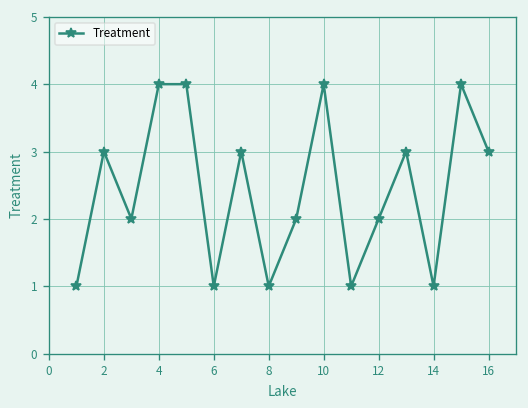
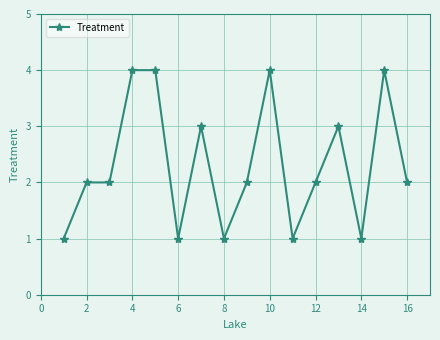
2: 3 -> 2
16: 3 -> 2
